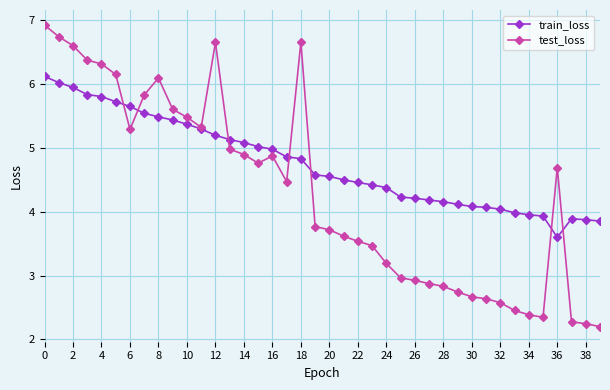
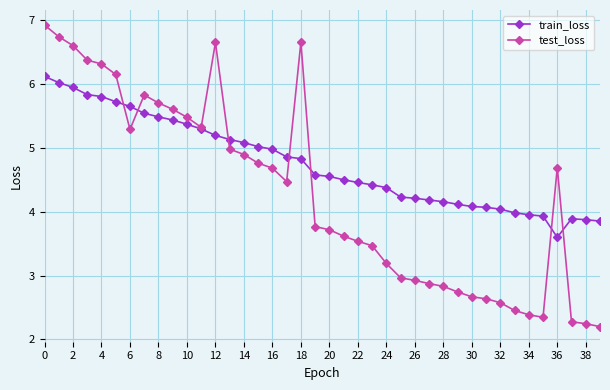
test_loss, 8: 6.1 -> 5.7
test_loss, 16: 4.9 -> 4.7
